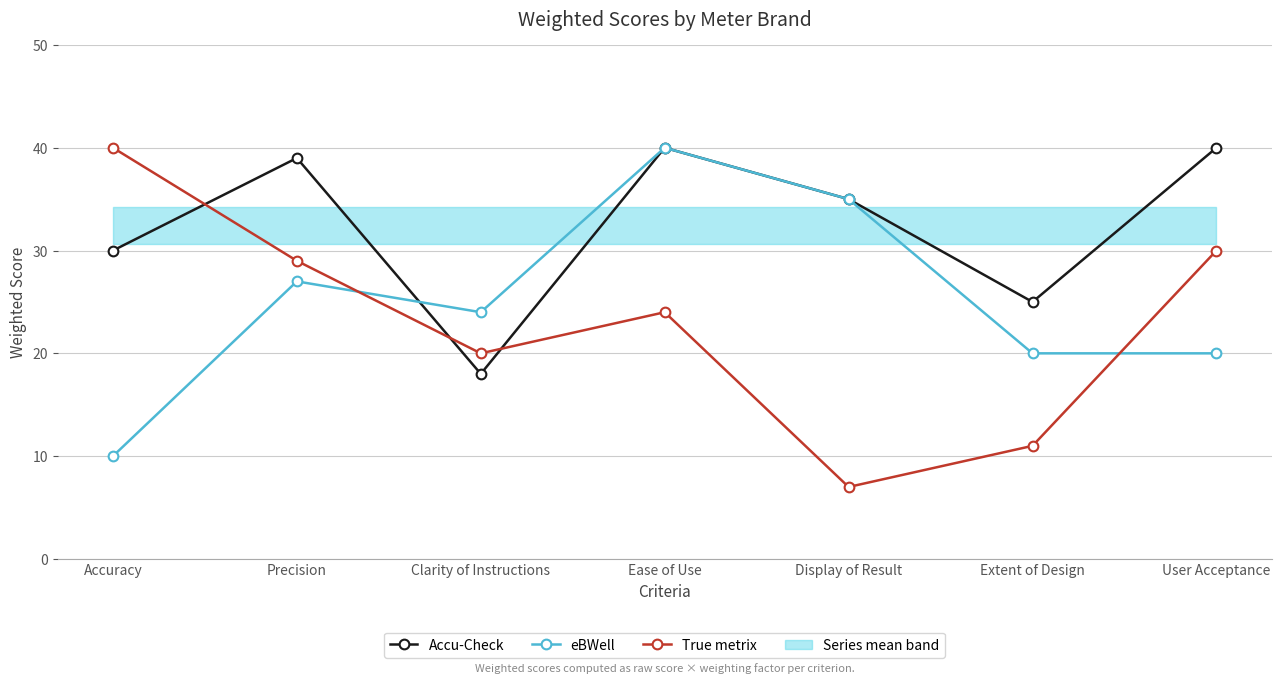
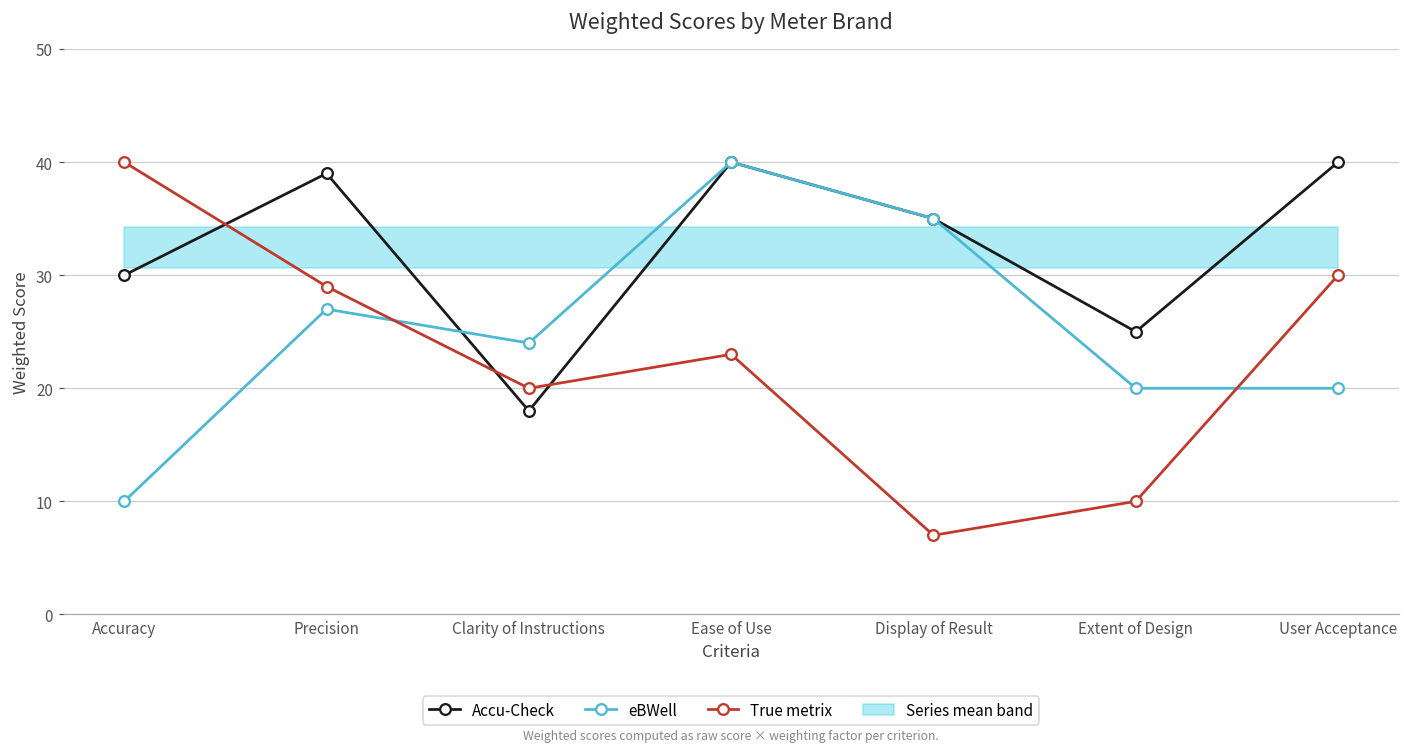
True metrix, Ease of Use: 24 -> 23
True metrix, Extent of Design: 11 -> 10
